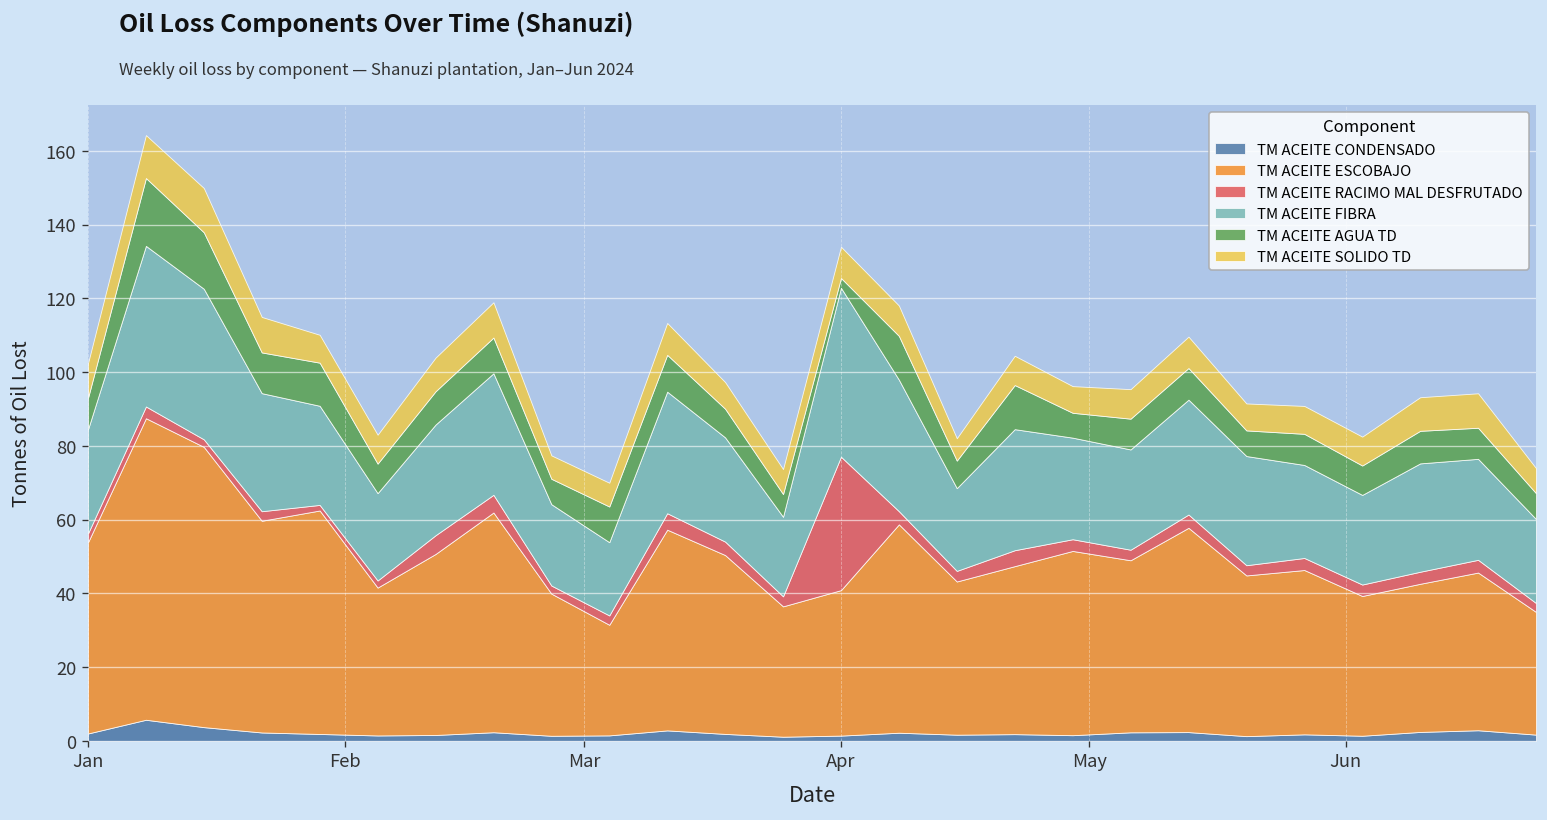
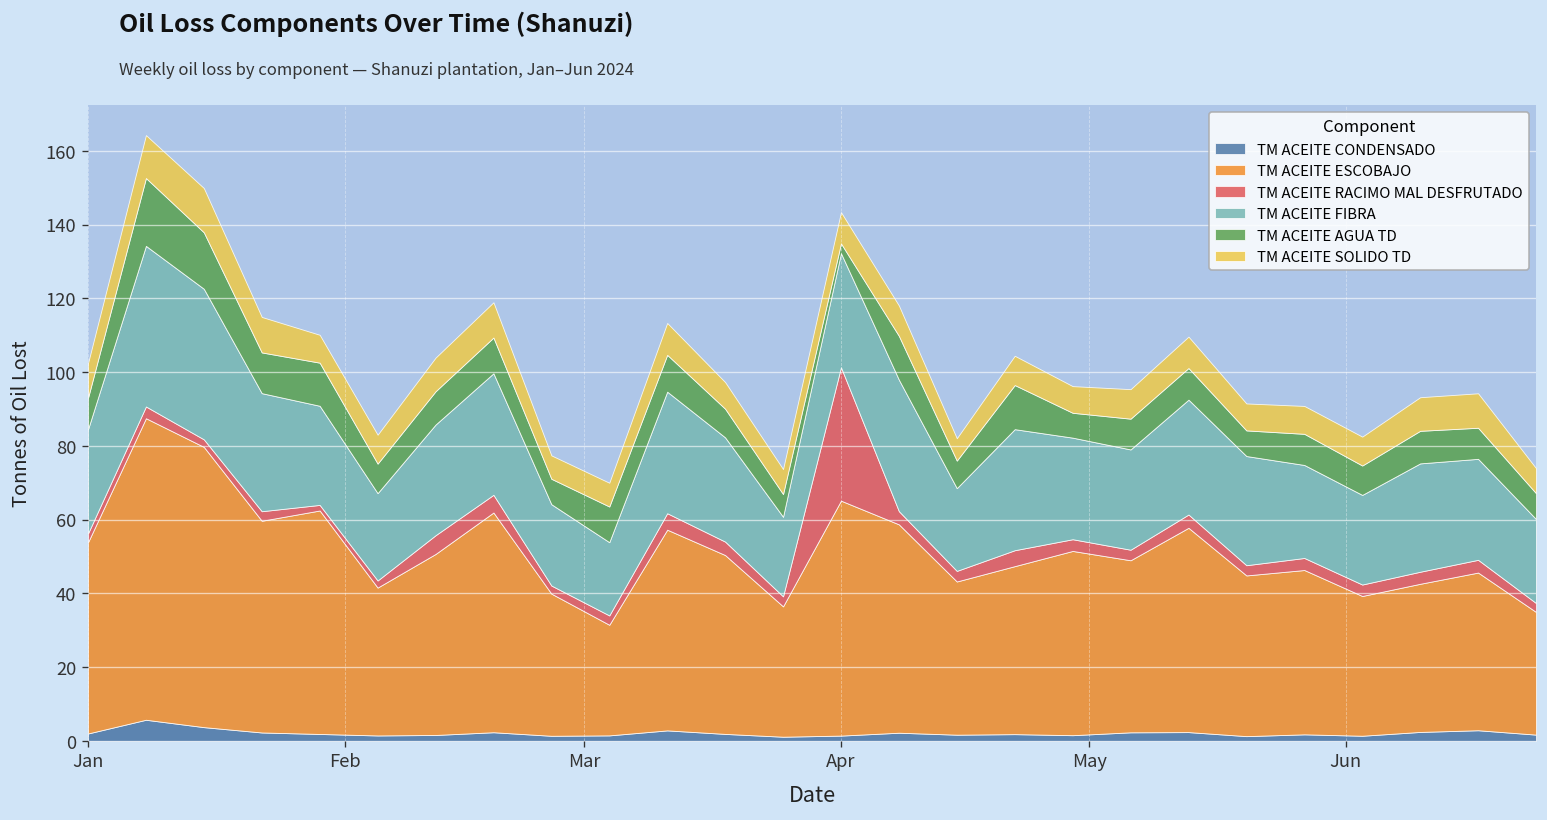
TM ACEITE ESCOBAJO, Apr: 39 -> 64
TM ACEITE FIBRA, Apr: 46 -> 31
